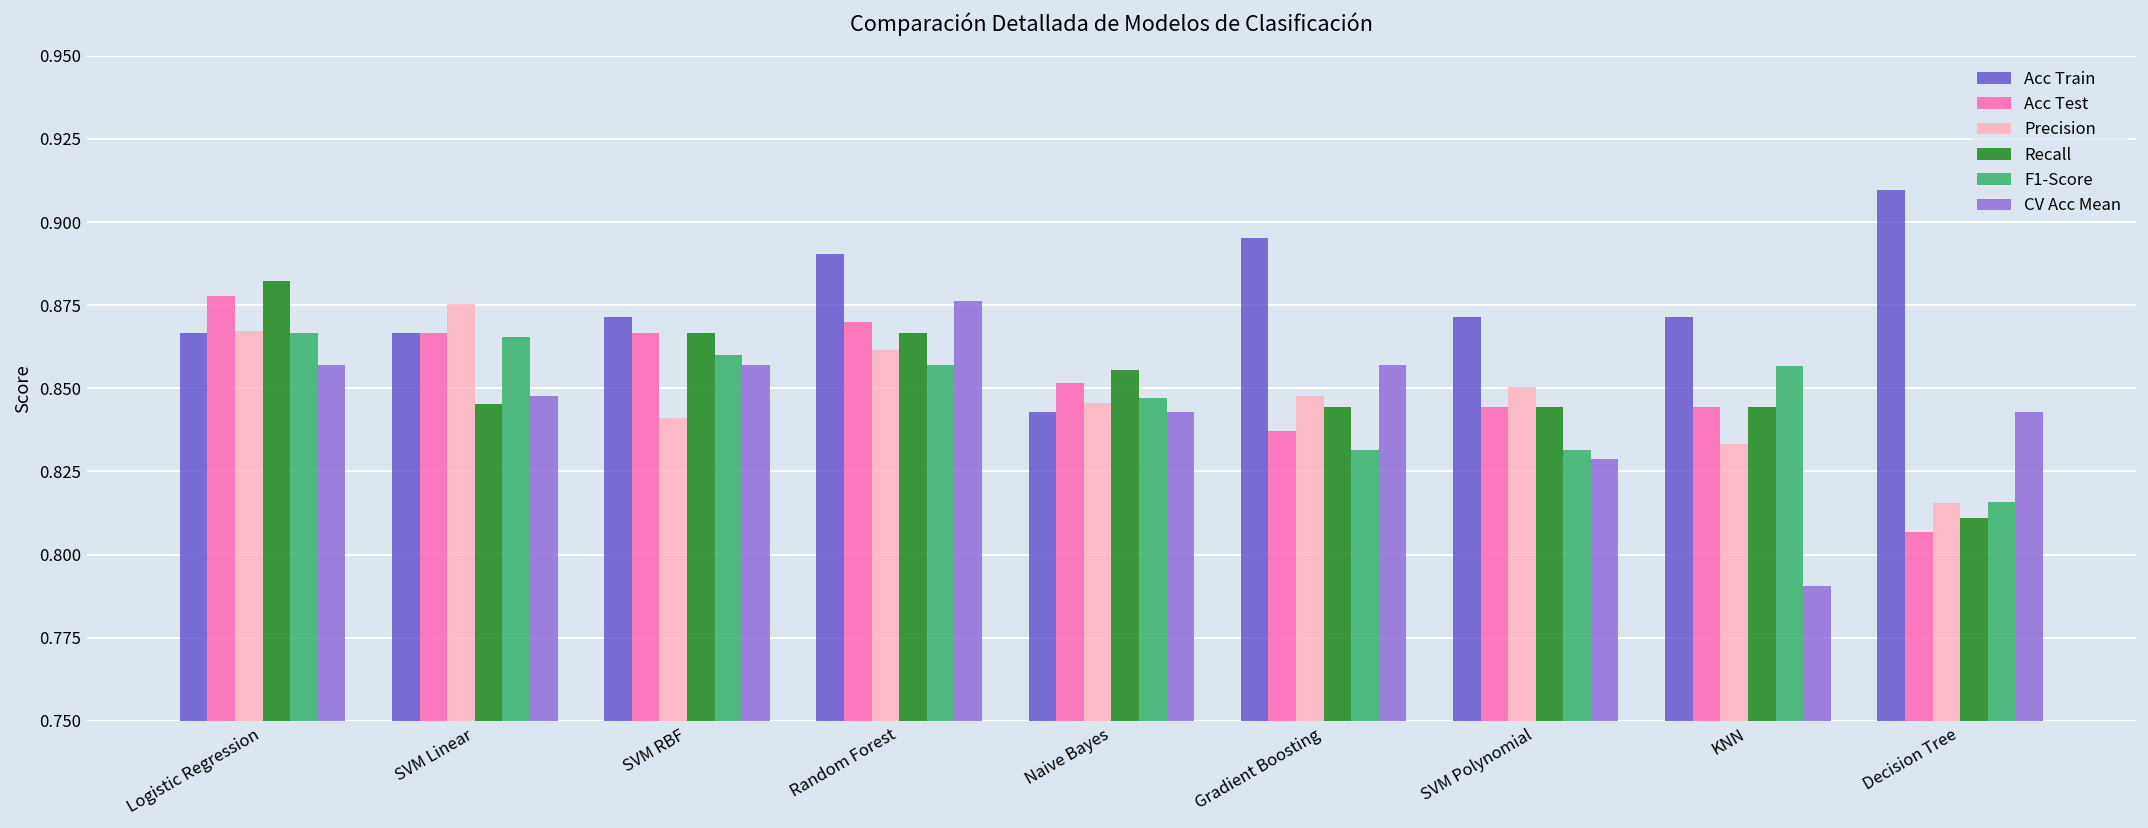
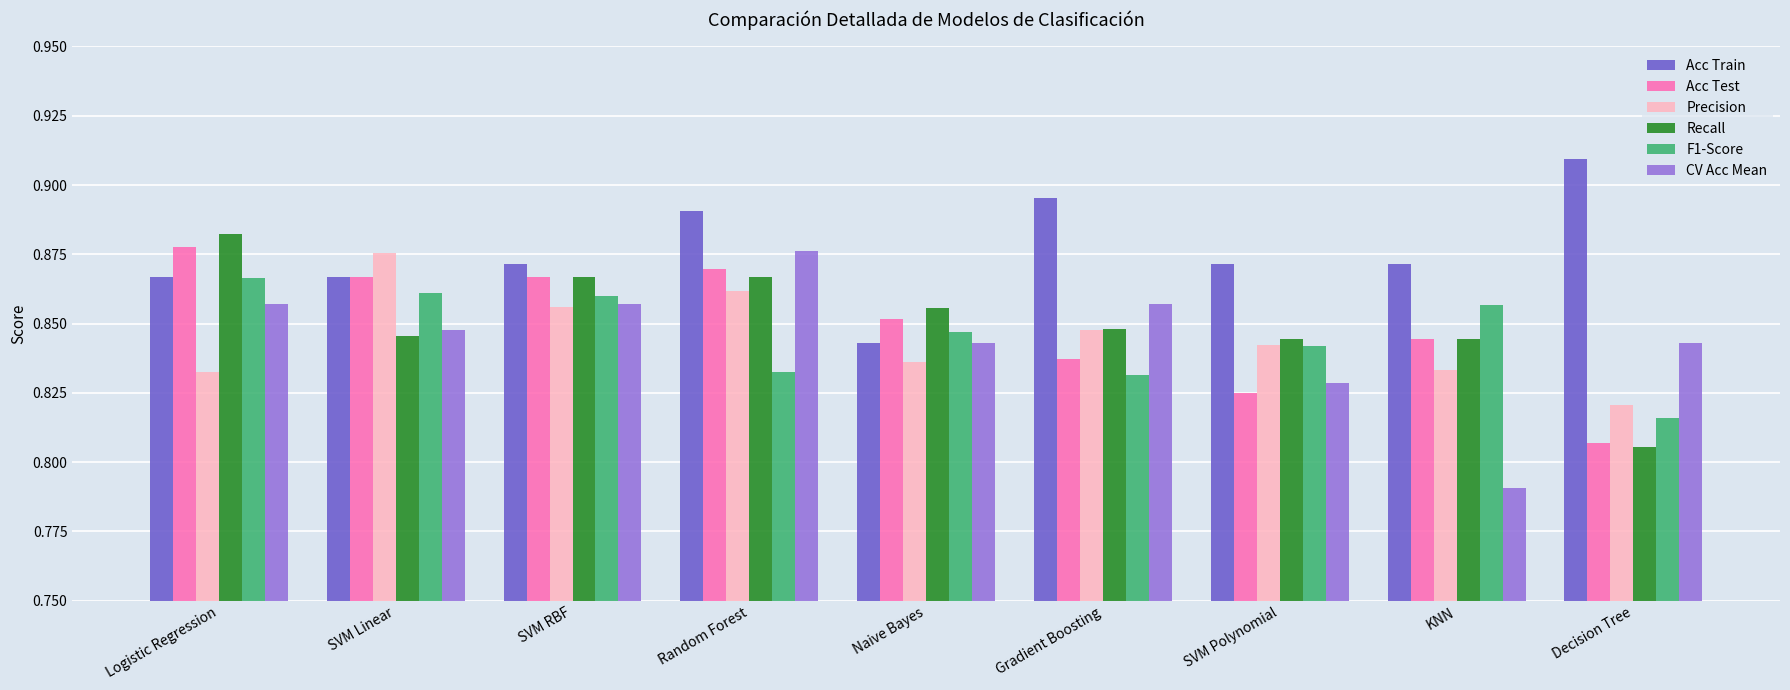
Precision, Logistic Regression: 0.867 -> 0.832
F1-Score, SVM Linear: 0.865 -> 0.861
Precision, SVM RBF: 0.841 -> 0.856
F1-Score, Random Forest: 0.857 -> 0.833
Precision, Naive Bayes: 0.846 -> 0.836
Recall, Gradient Boosting: 0.844 -> 0.848
Acc Test, SVM Polynomial: 0.844 -> 0.825
Precision, SVM Polynomial: 0.851 -> 0.842
F1-Score, SVM Polynomial: 0.832 -> 0.842
Precision, Decision Tree: 0.816 -> 0.821
Recall, Decision Tree: 0.811 -> 0.806
